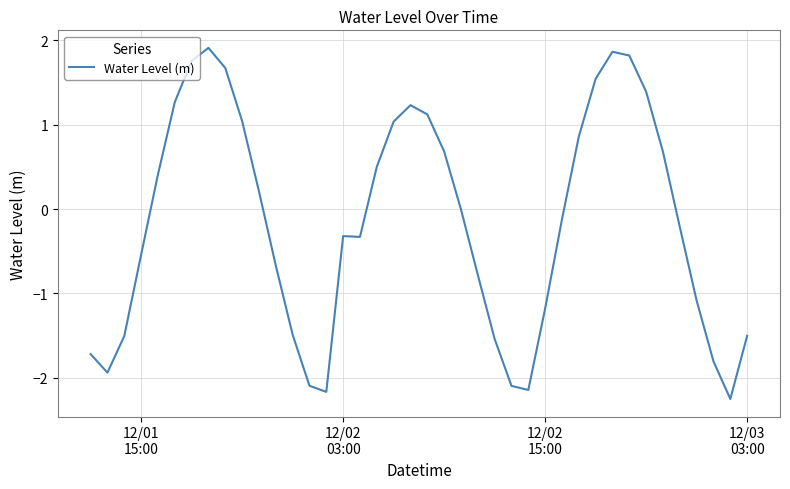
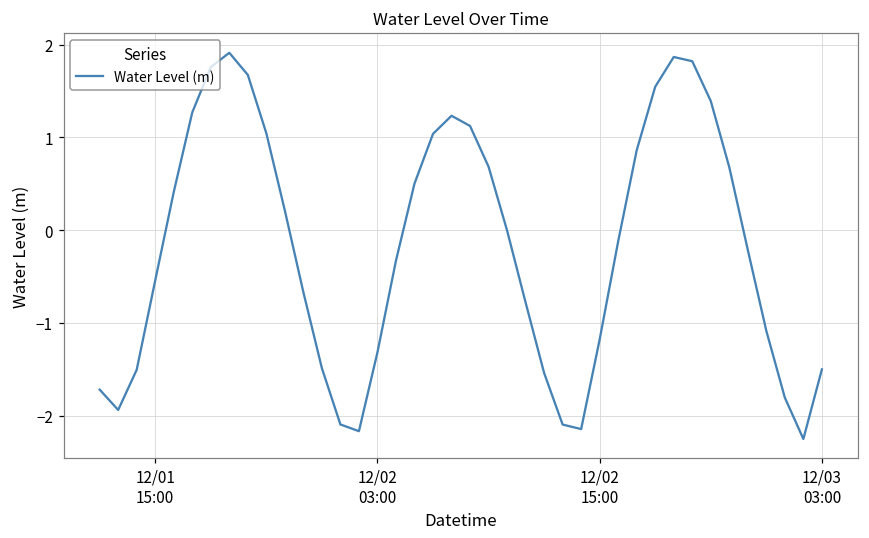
12/02 03:00: -0.3 -> -1.3
